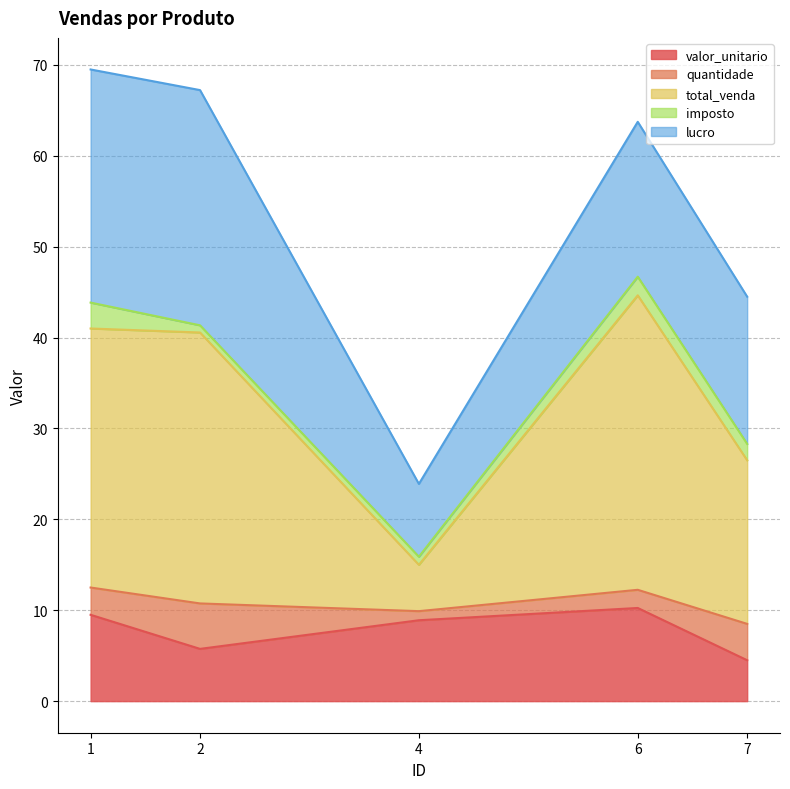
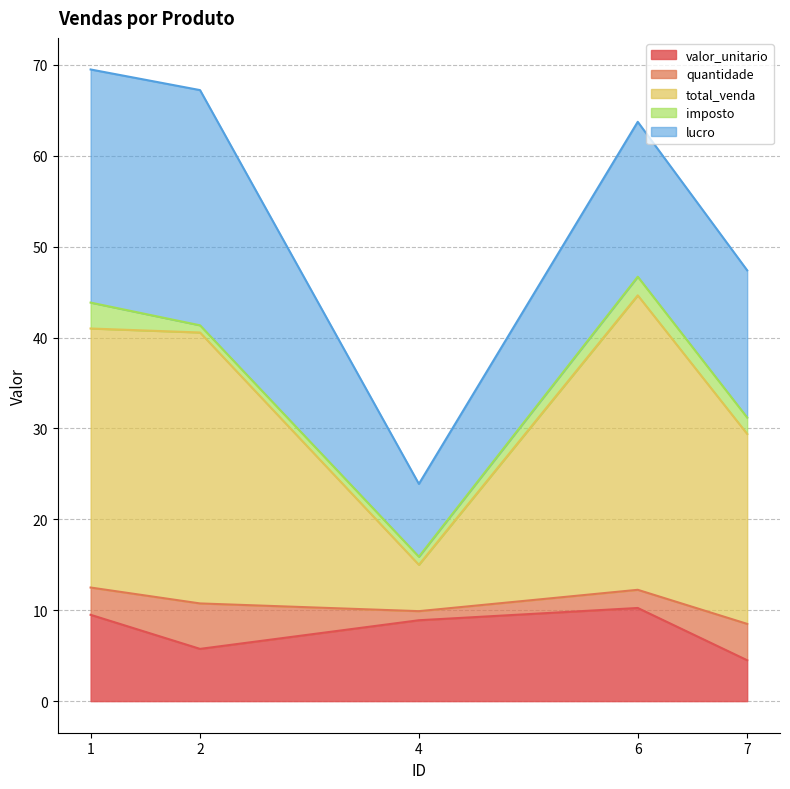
total_venda, 7: 18 -> 21
